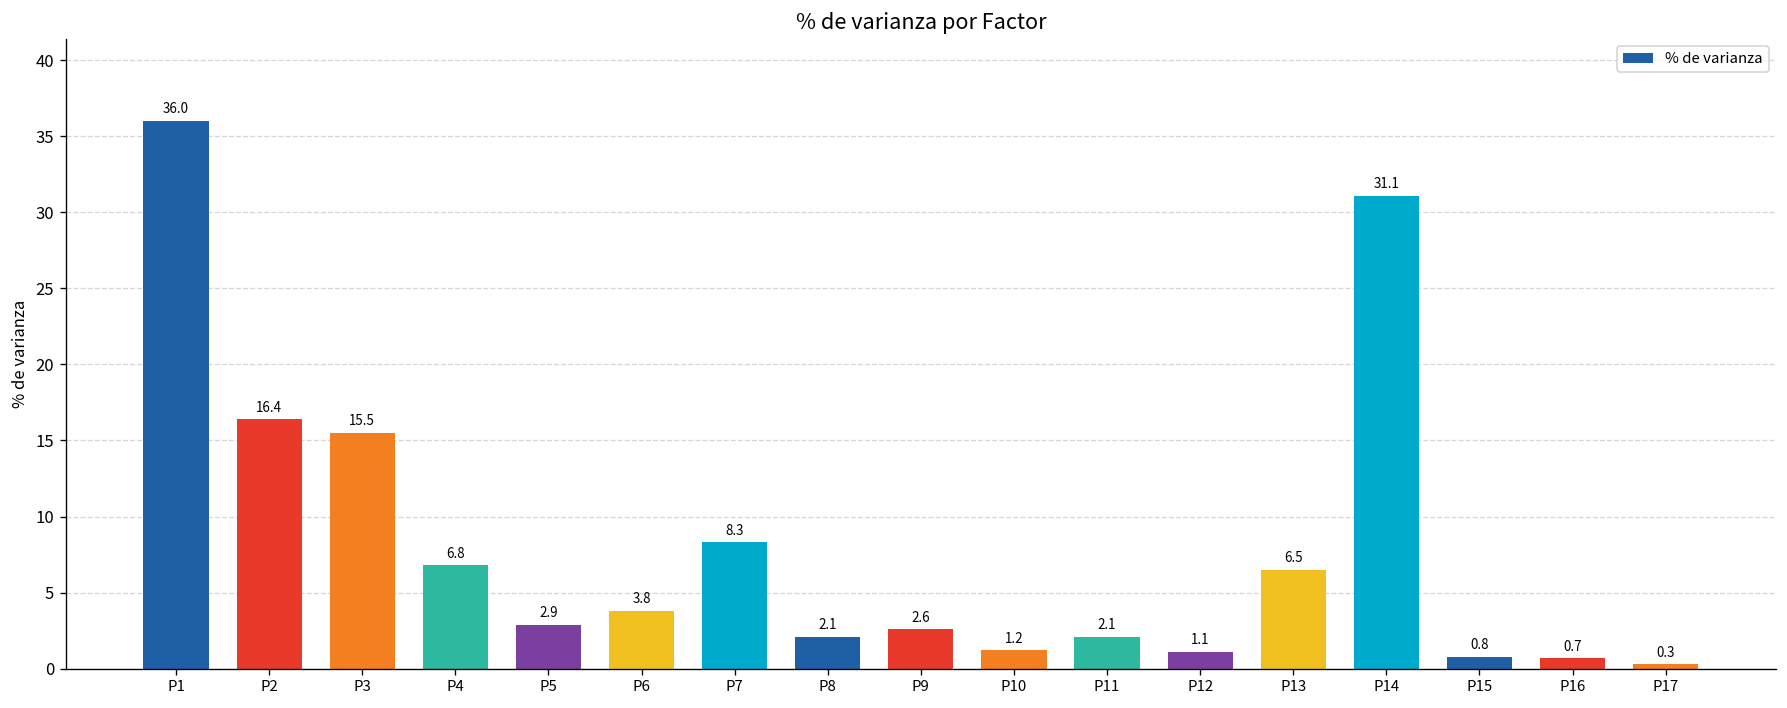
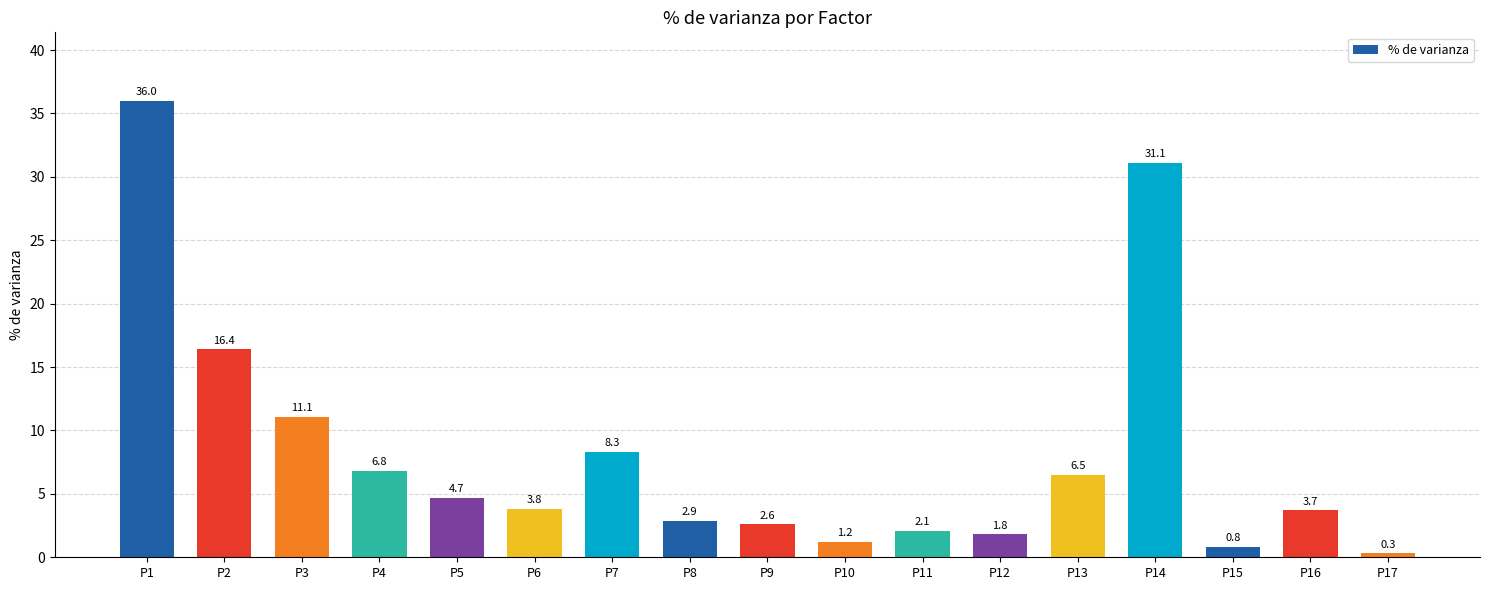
P3: 15.5 -> 11.1
P5: 2.9 -> 4.7
P8: 2.1 -> 2.9
P12: 1.1 -> 1.8
P16: 0.7 -> 3.7
